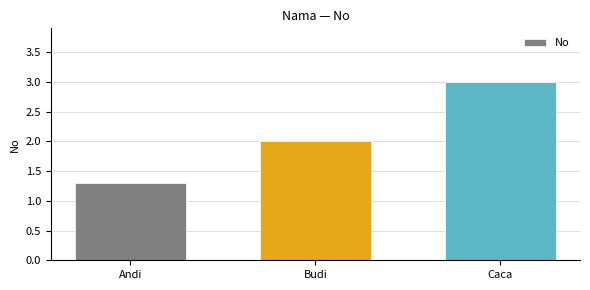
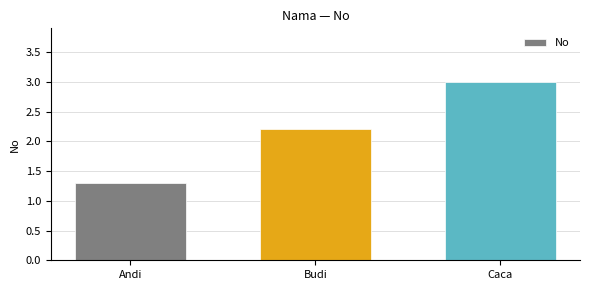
Budi: 2.0 -> 2.2
